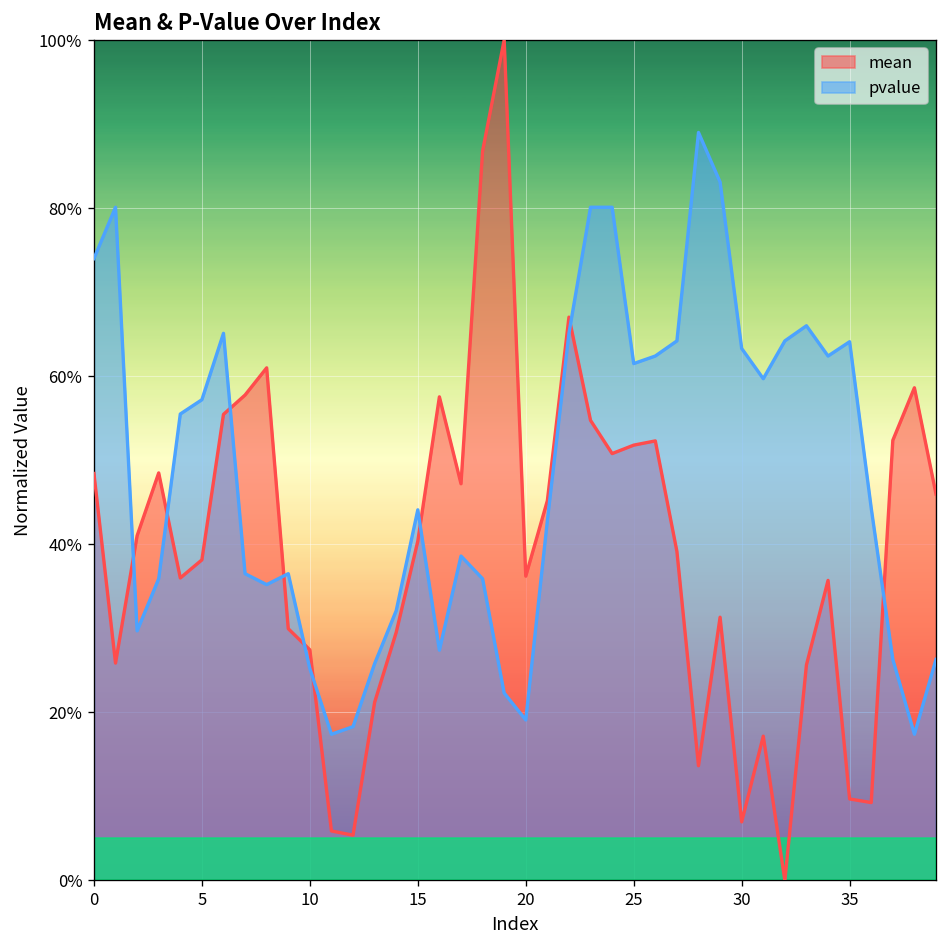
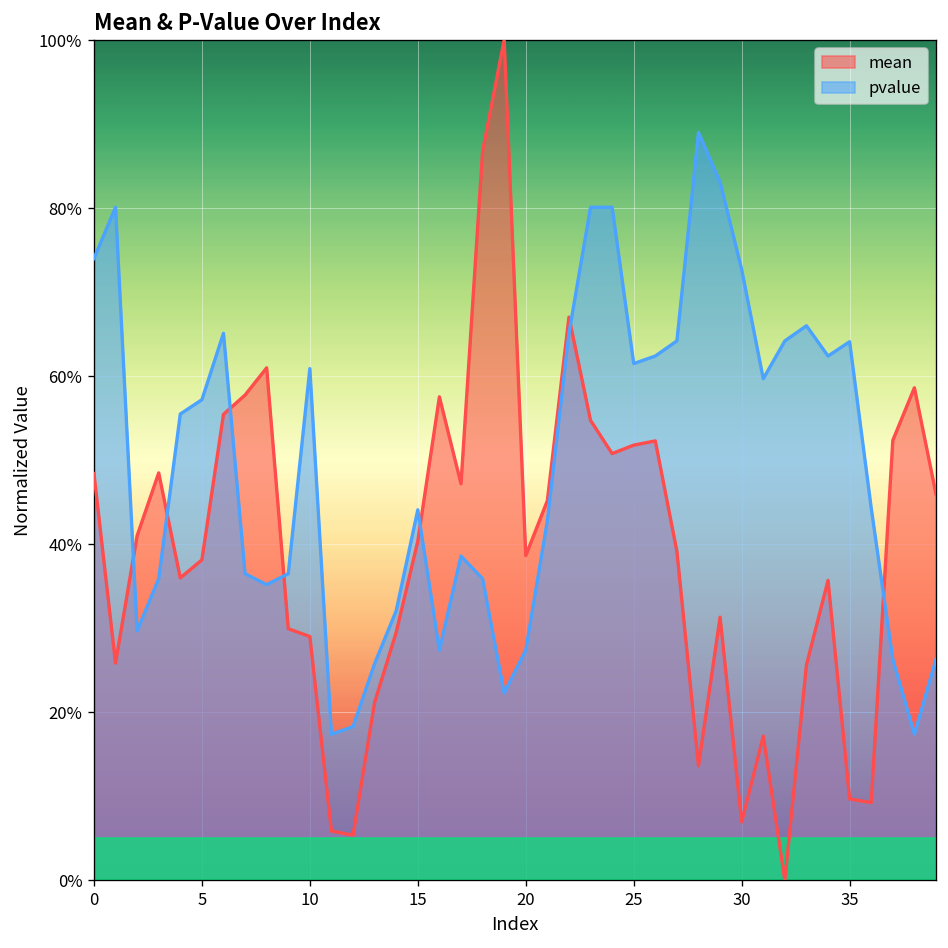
mean, 10: 27% -> 29%
pvalue, 10: 25% -> 61%
mean, 20: 36% -> 39%
pvalue, 20: 19% -> 27%
pvalue, 30: 63% -> 73%
